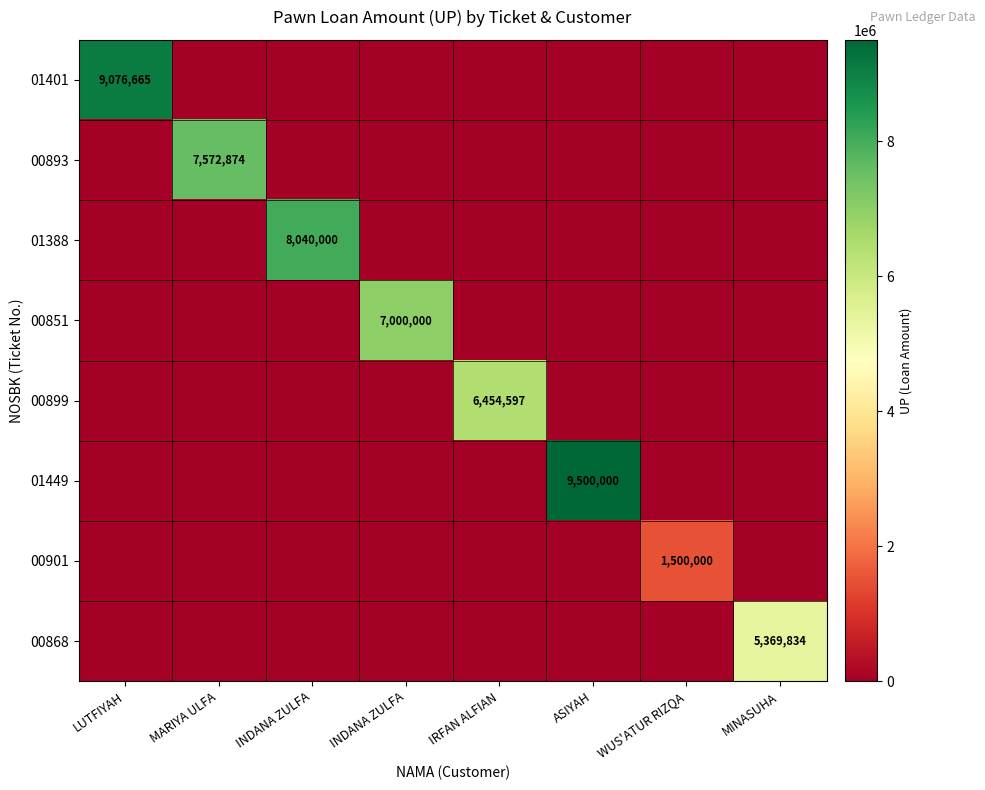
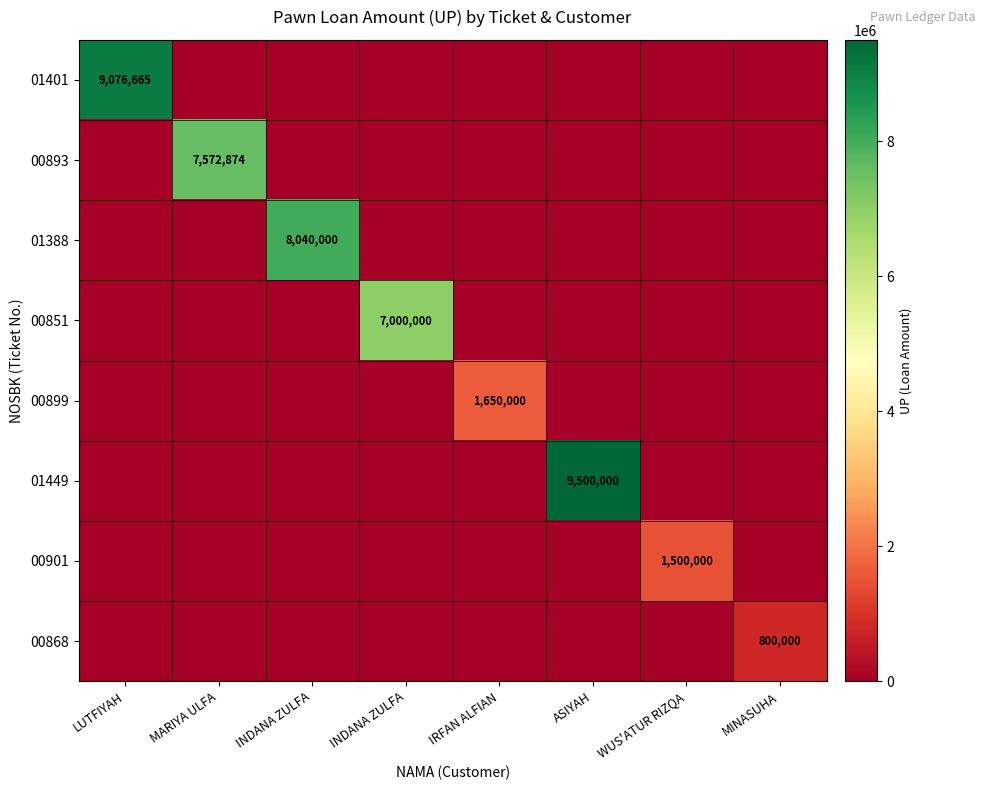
00899, IRFAN ALFIAN: 6,454,597 -> 1,650,000
00868, MINASUHA: 5,369,834 -> 800,000
